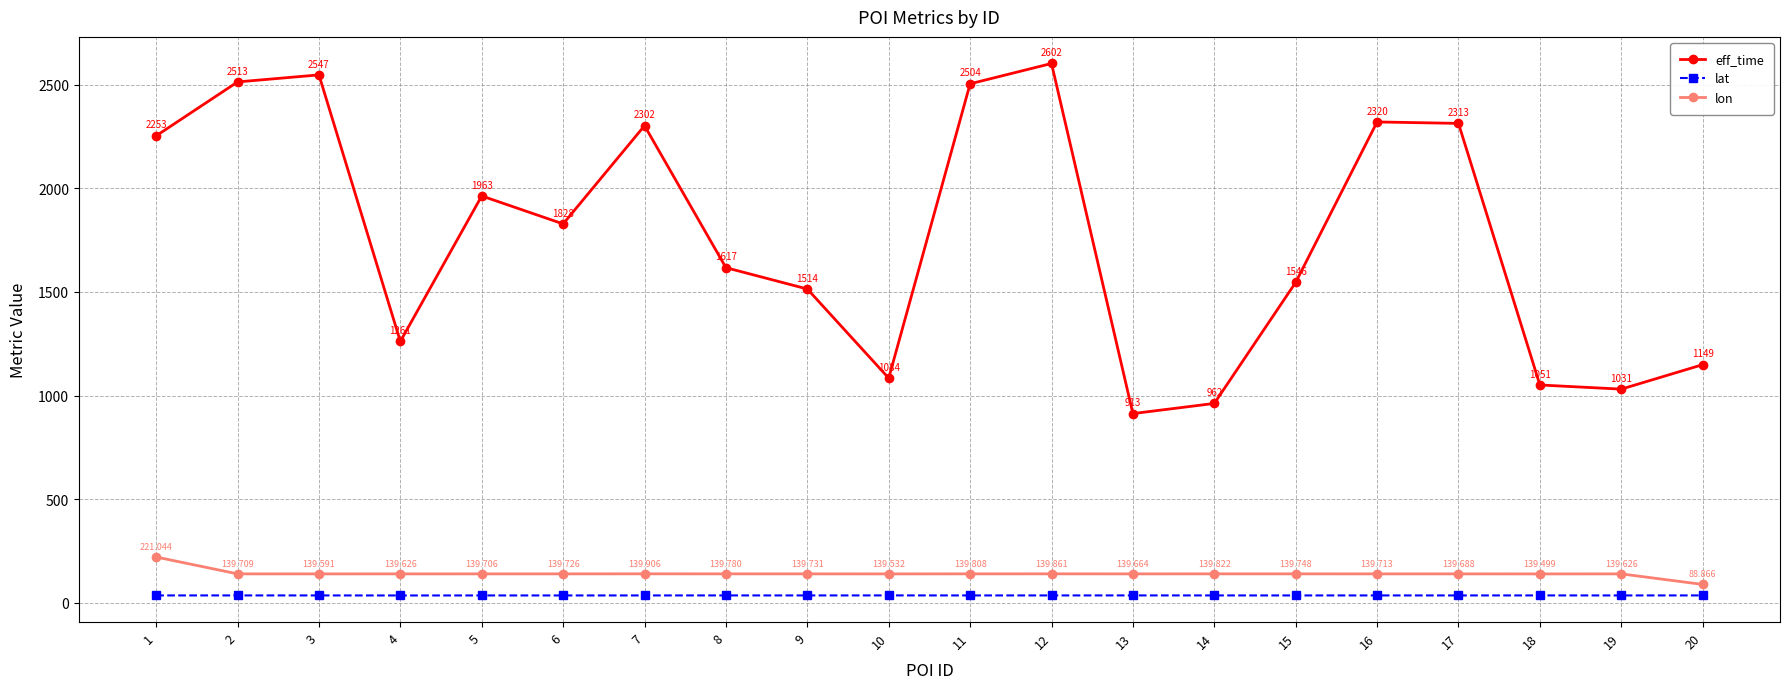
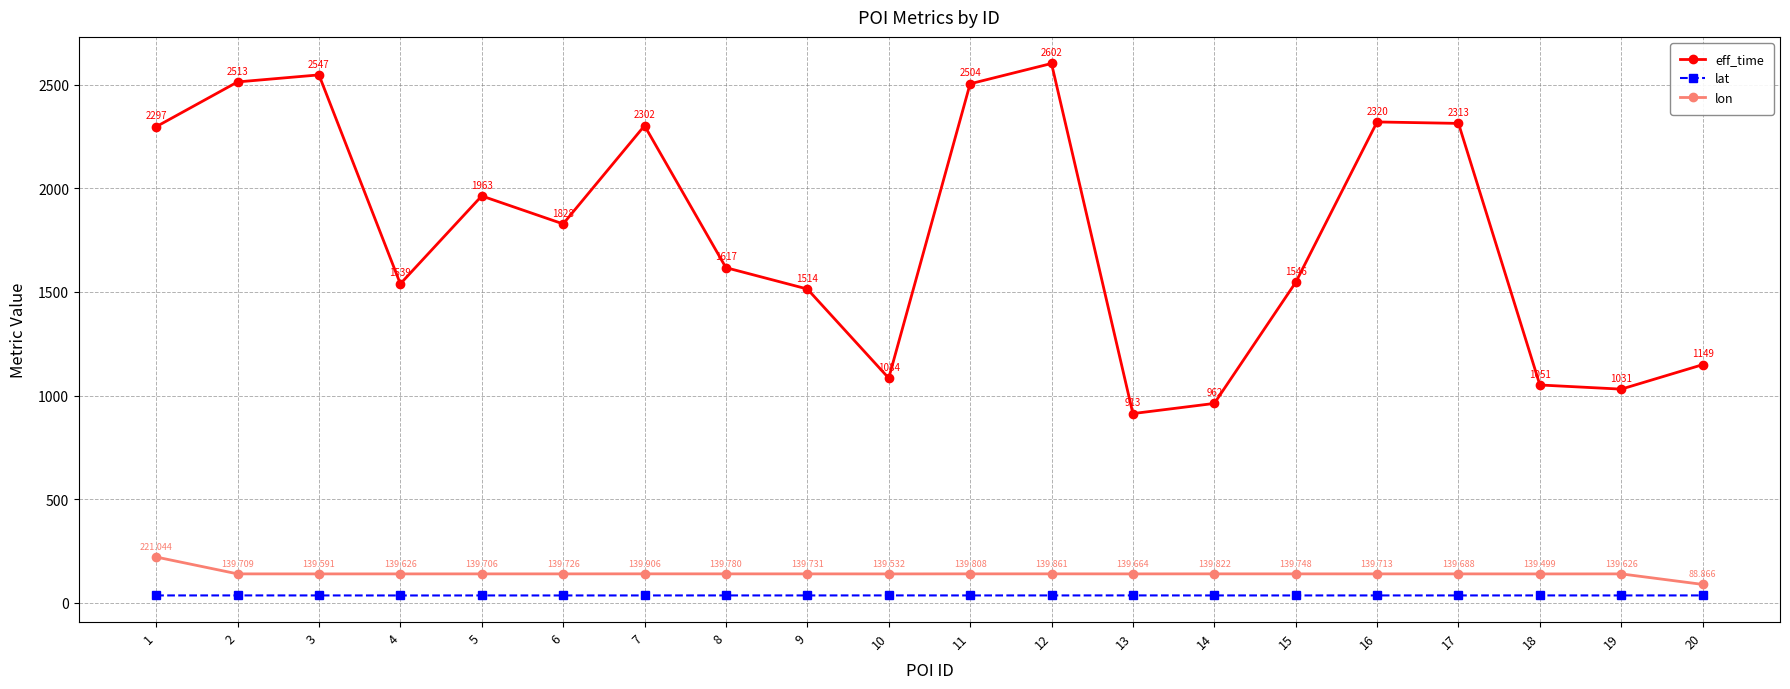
eff_time, 1: 2253 -> 2297
eff_time, 4: 1261 -> 1539
